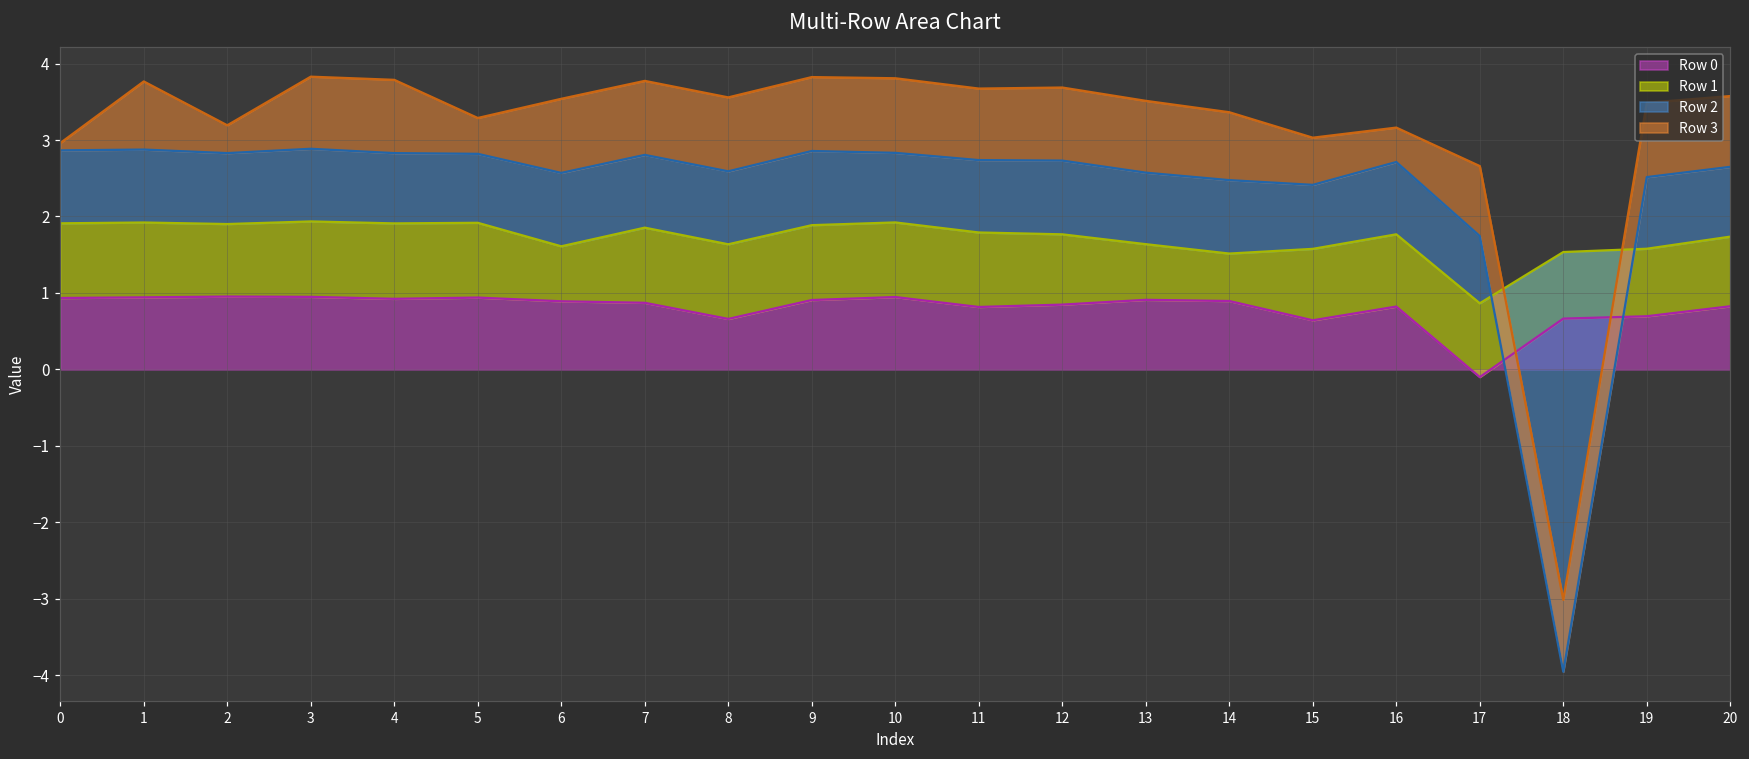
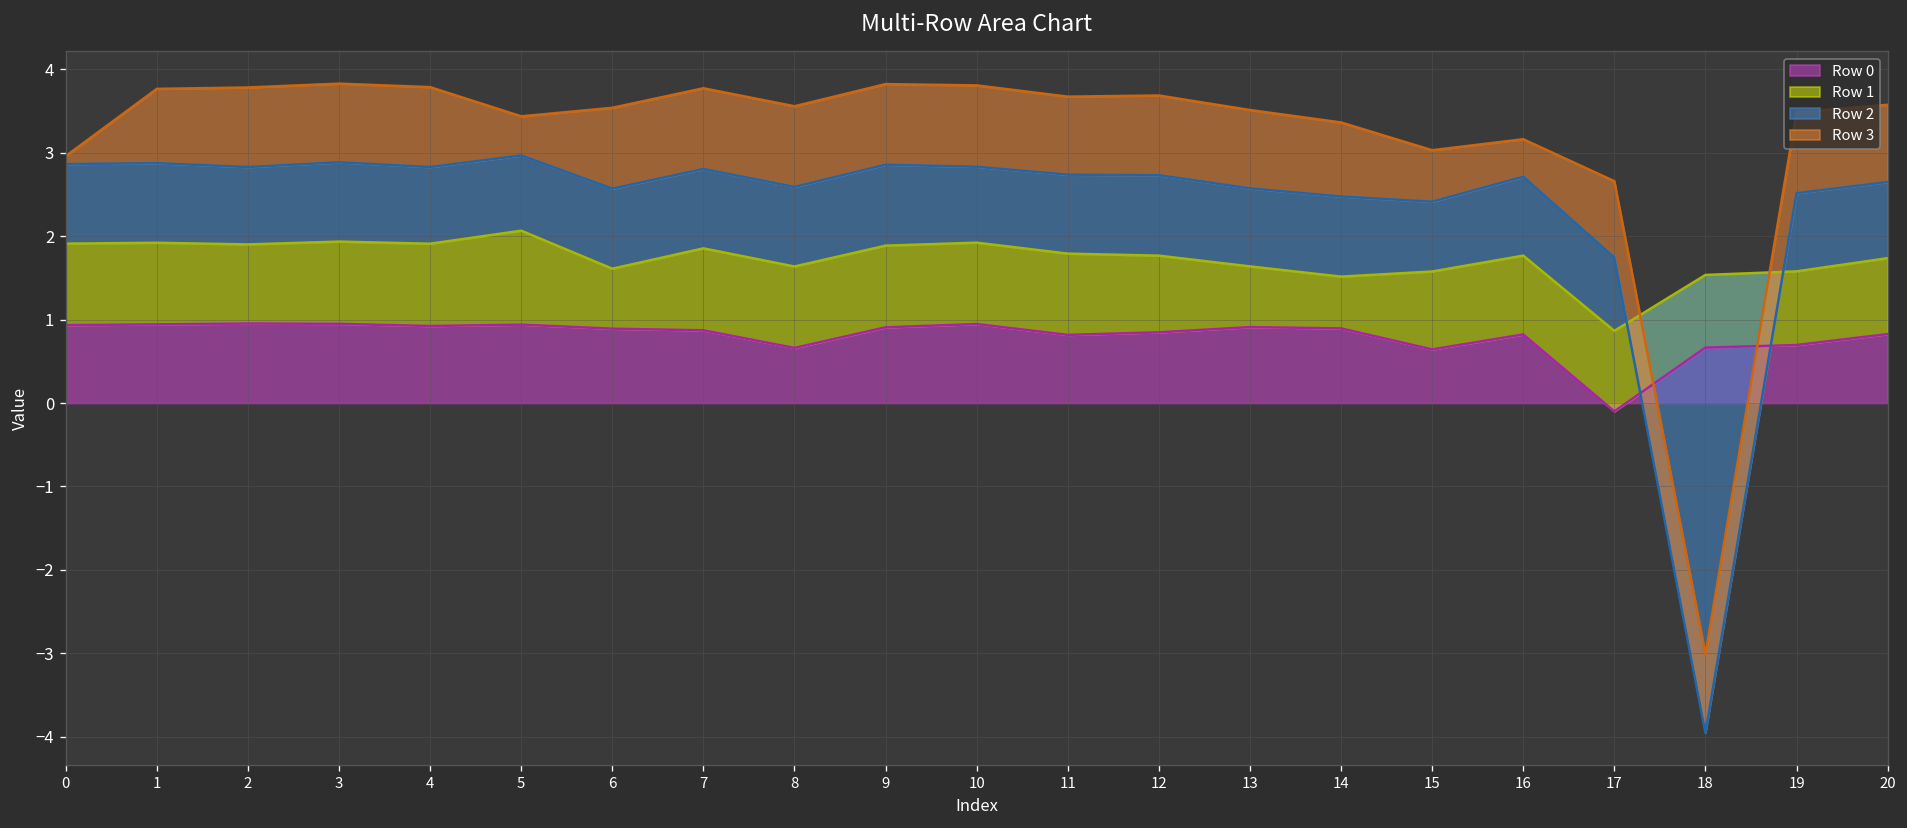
Row 3, 2: 0.4 -> 1.0
Row 1, 5: 1.0 -> 1.1
